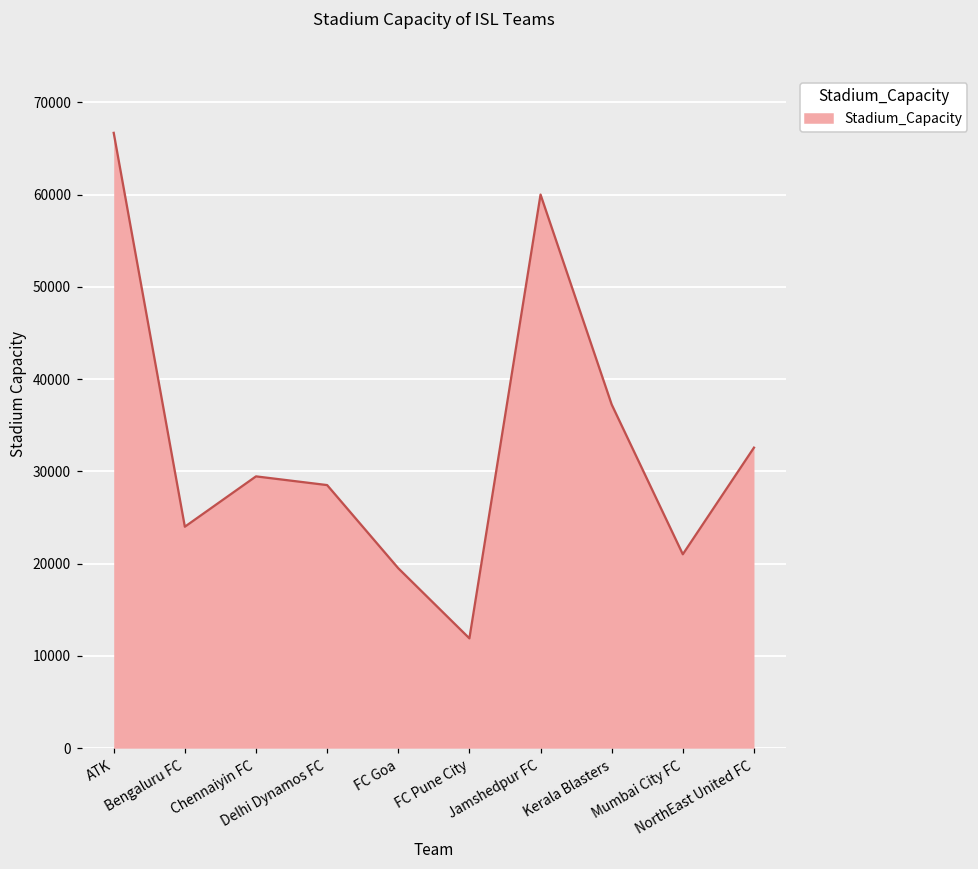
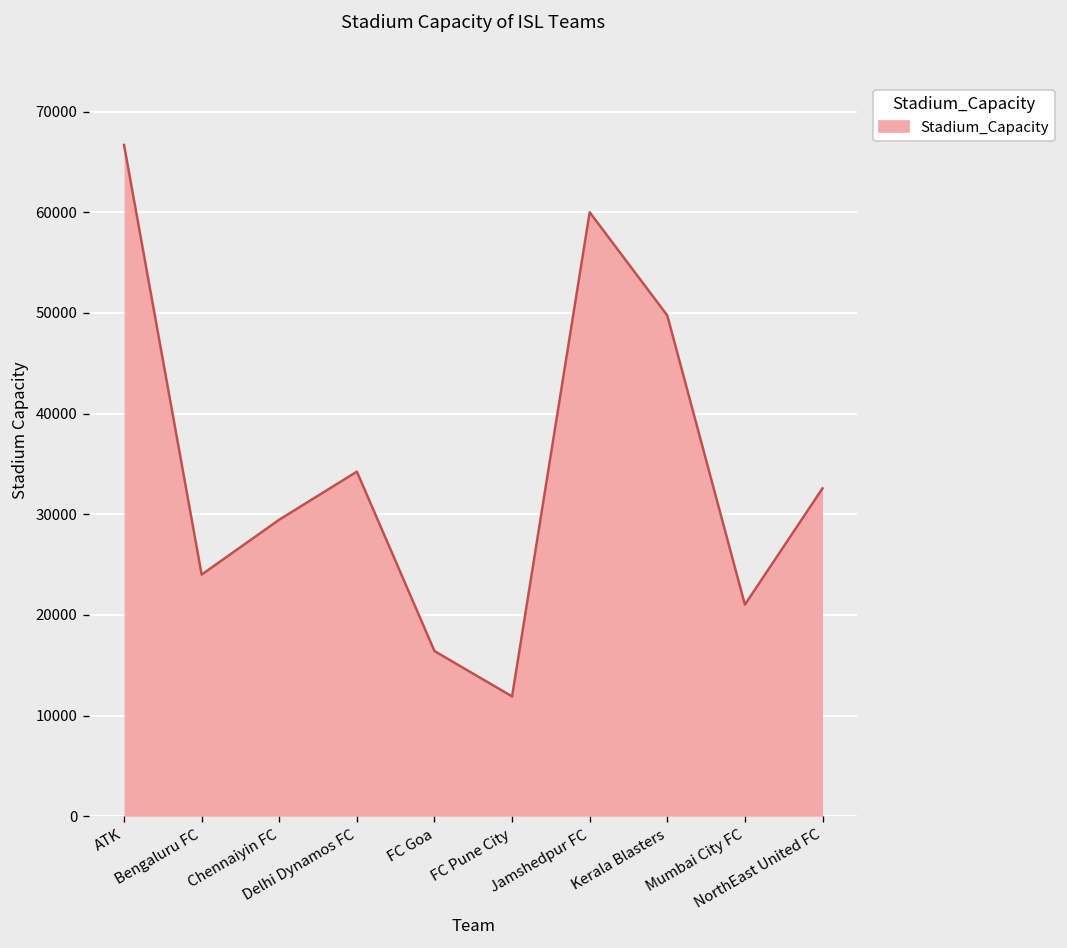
Delhi Dynamos FC: 29000 -> 34000
FC Goa: 20000 -> 16000
Kerala Blasters: 37000 -> 50000
